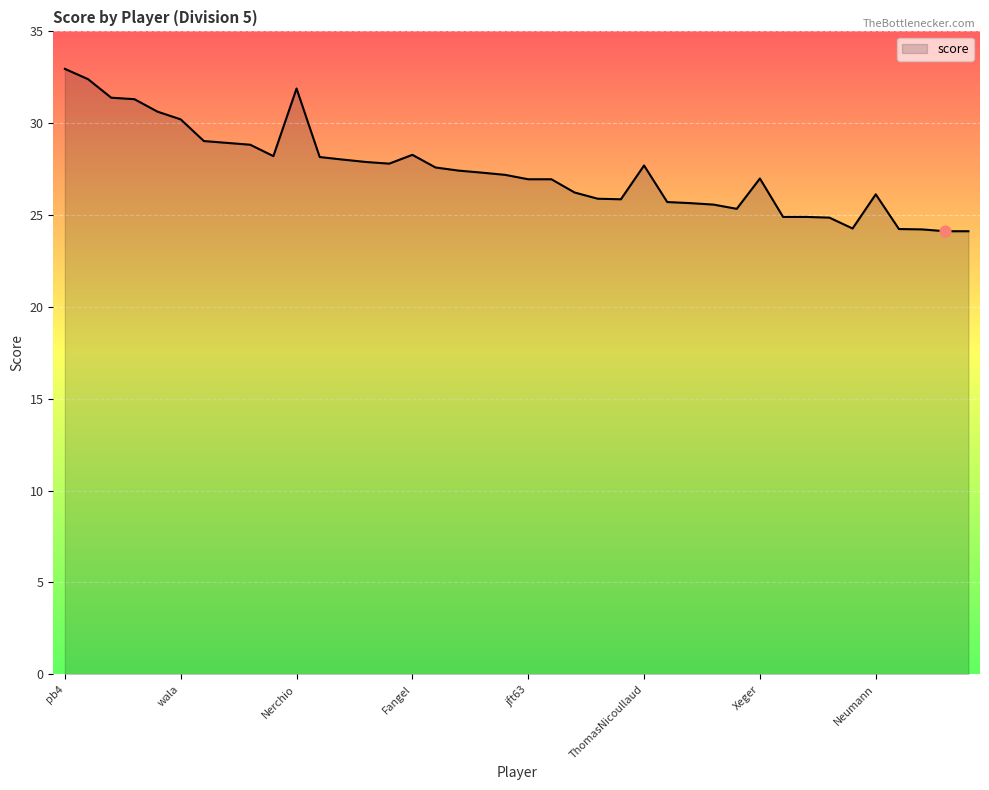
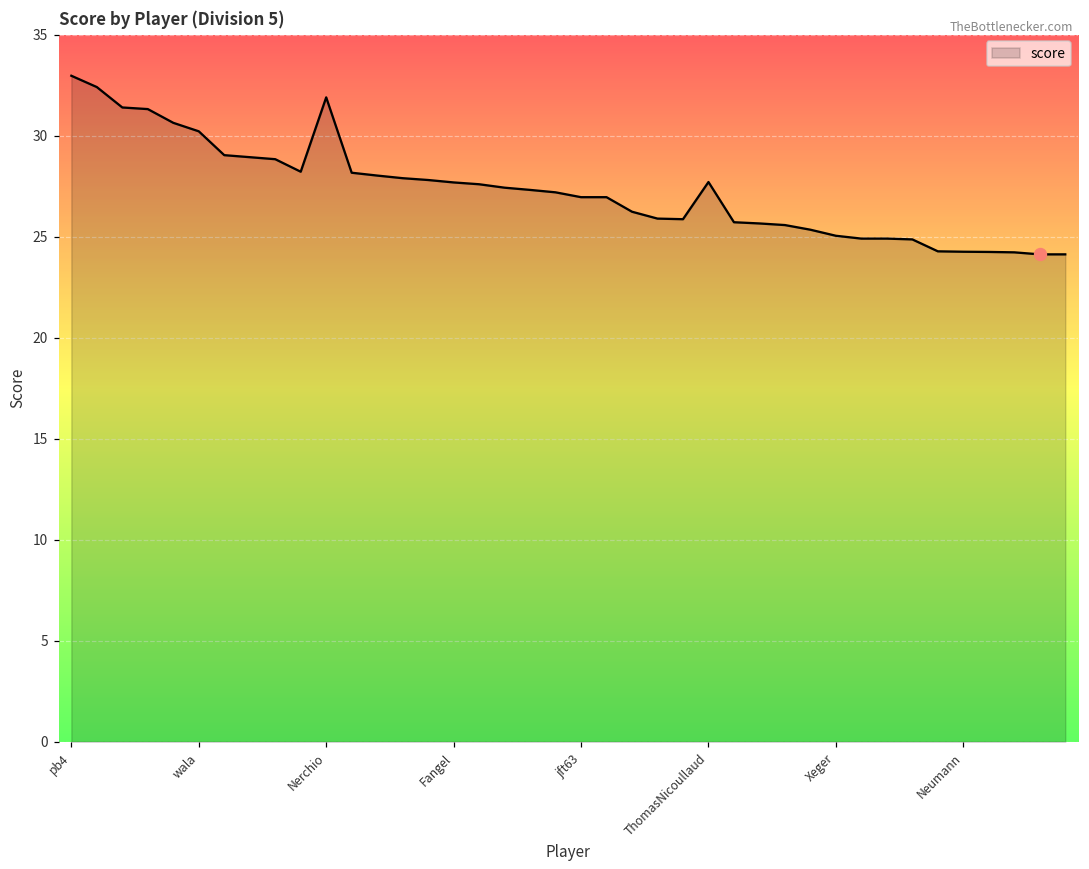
score, Fangel: 28.3 -> 27.7
score, Xeger: 27.0 -> 25.0
score, Neumann: 26.1 -> 24.3
